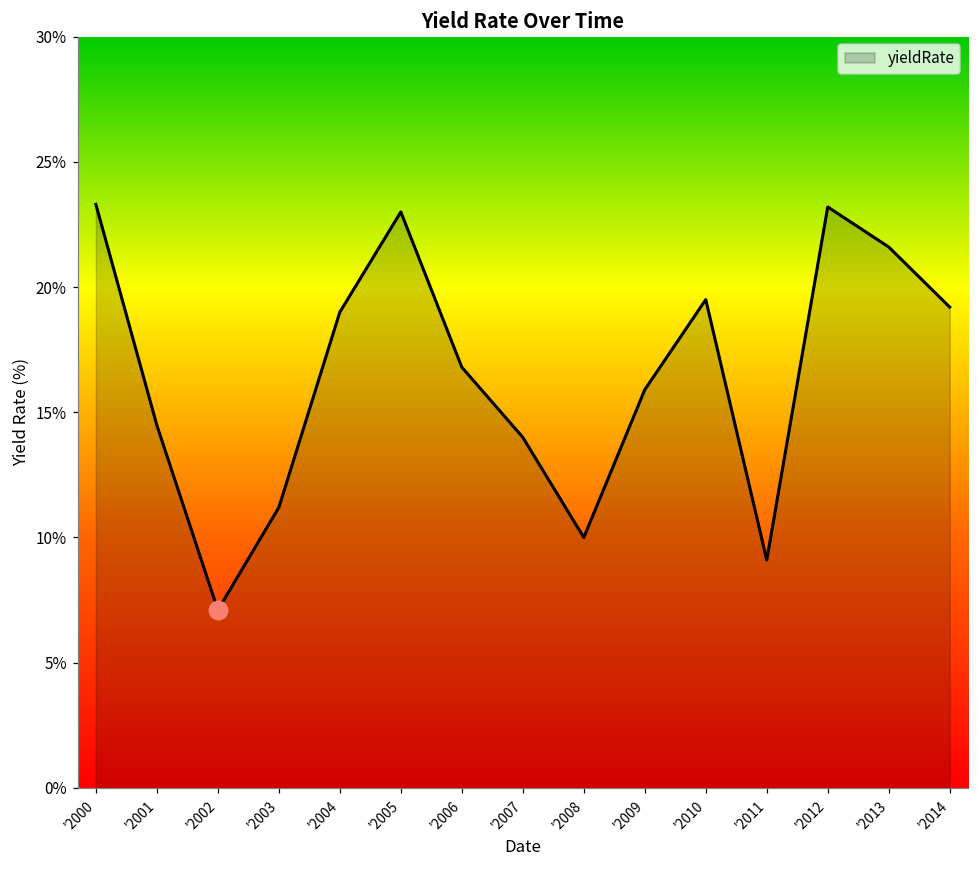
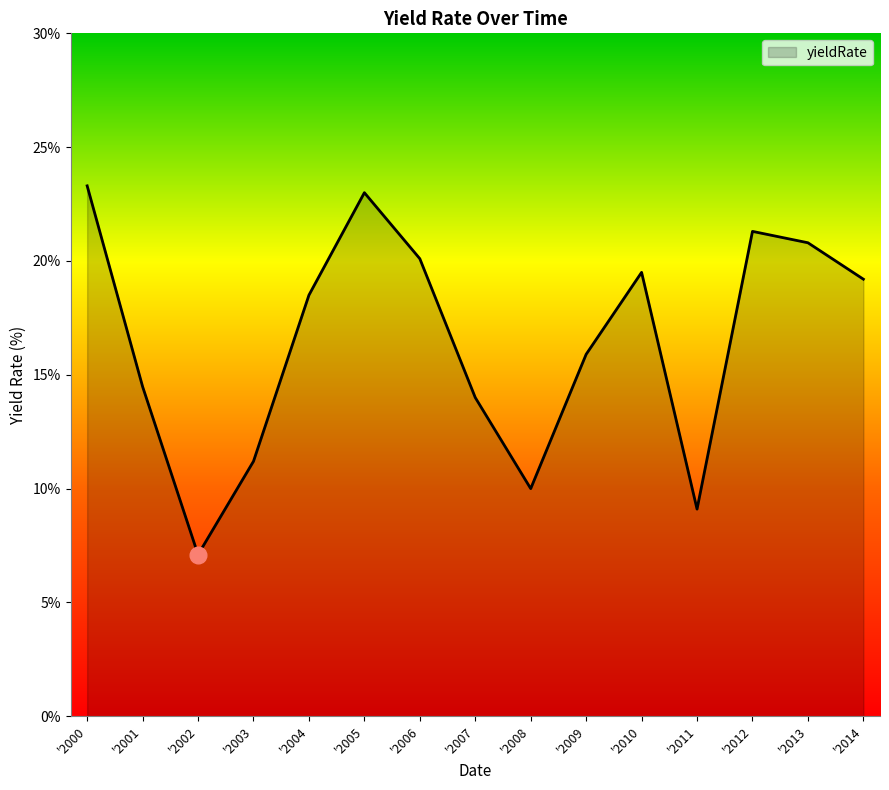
yieldRate, '2004: 19.0% -> 18.5%
yieldRate, '2006: 16.8% -> 20.1%
yieldRate, '2012: 23.2% -> 21.3%
yieldRate, '2013: 21.6% -> 20.8%
